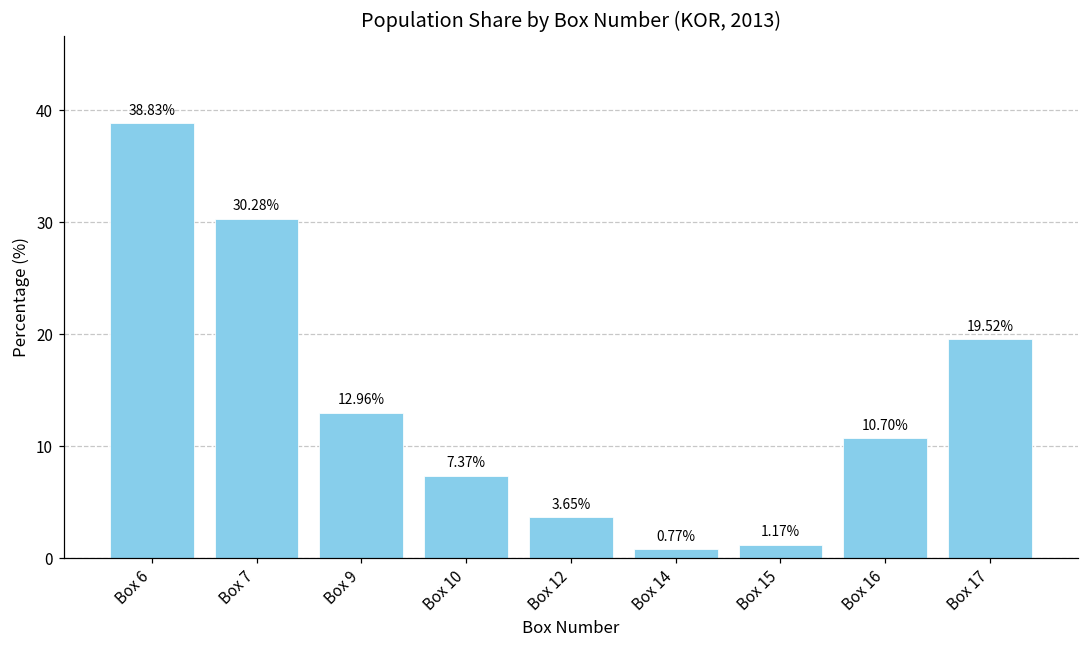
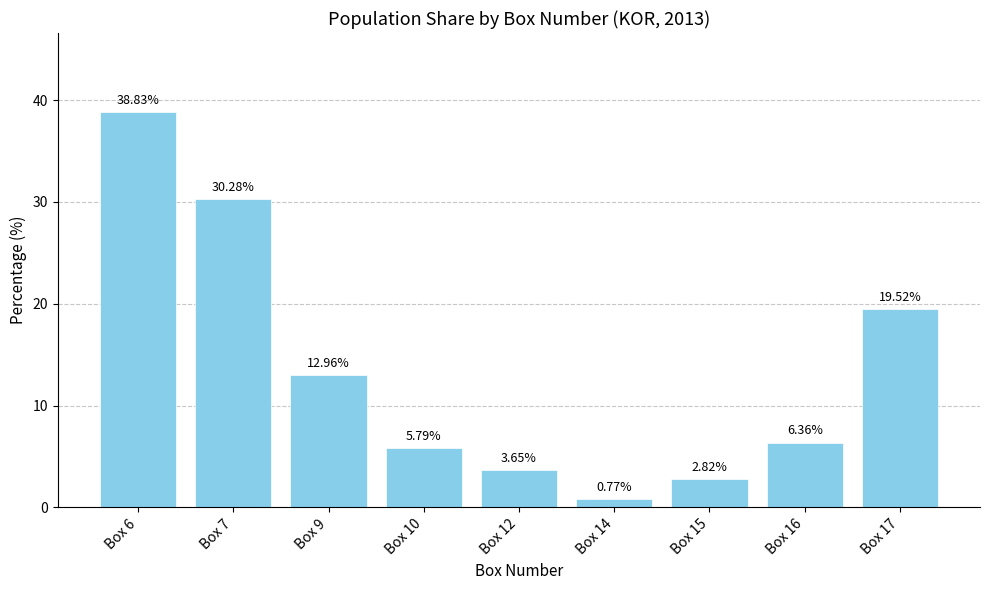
Box 10: 7.37% -> 5.79%
Box 15: 1.17% -> 2.82%
Box 16: 10.70% -> 6.36%
